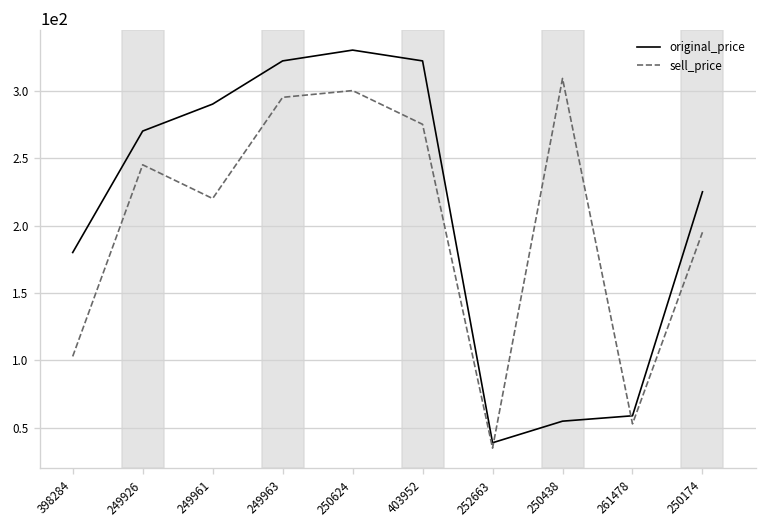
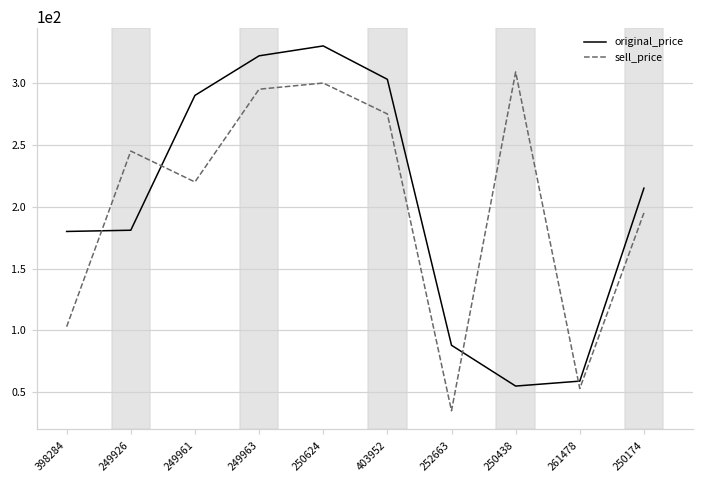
original_price, 249926: 270 -> 181
original_price, 403952: 322 -> 303
original_price, 252663: 39 -> 88
original_price, 250174: 225 -> 215
